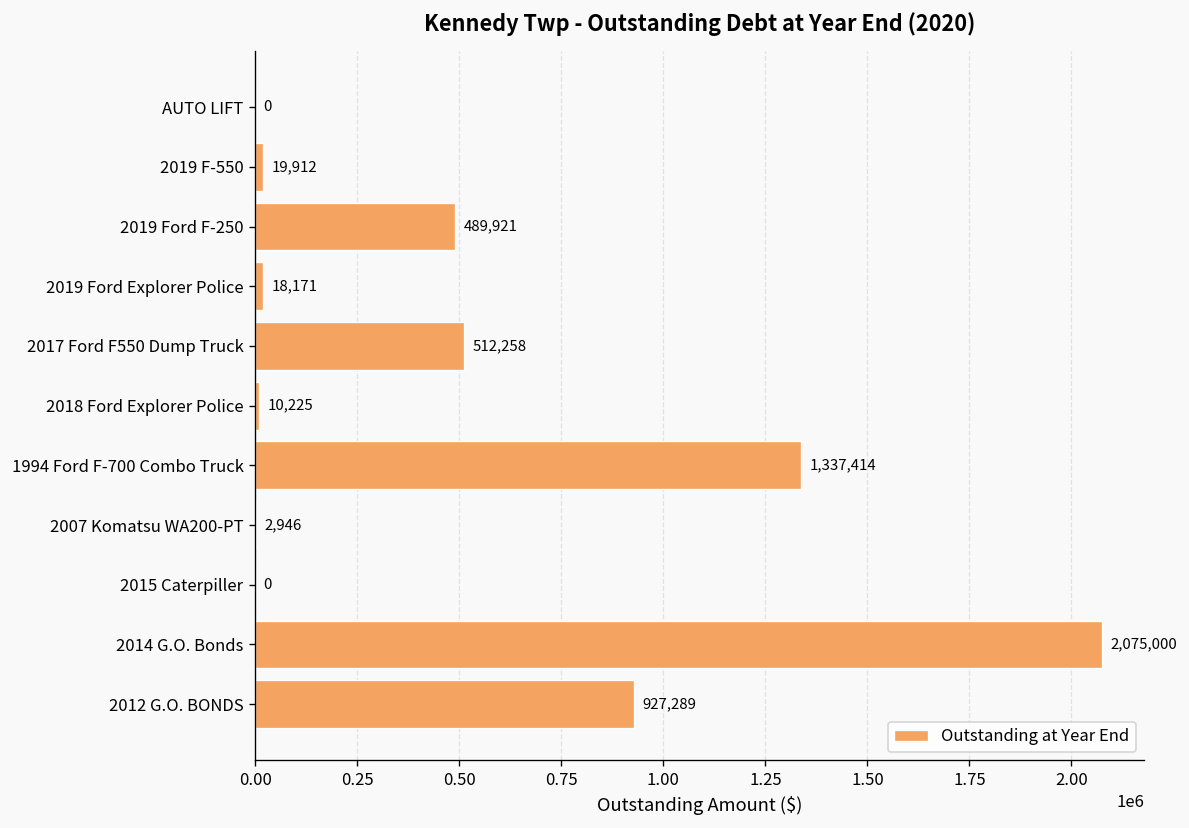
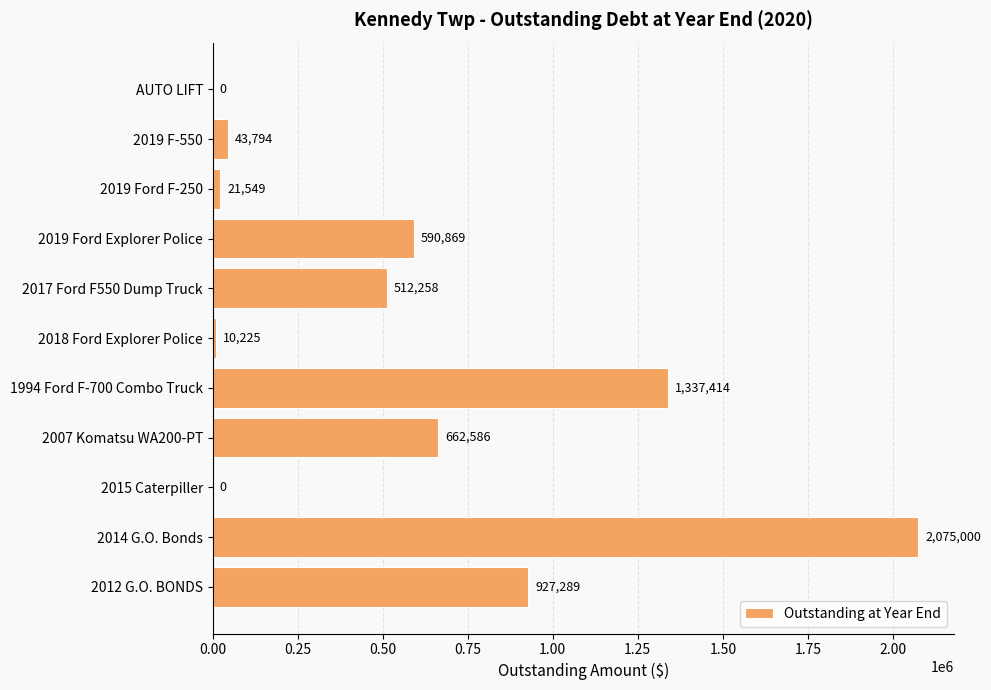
2019 F-550: 19,912 -> 43,794
2019 Ford F-250: 489,921 -> 21,549
2019 Ford Explorer Police: 18,171 -> 590,869
2007 Komatsu WA200-PT: 2,946 -> 662,586
